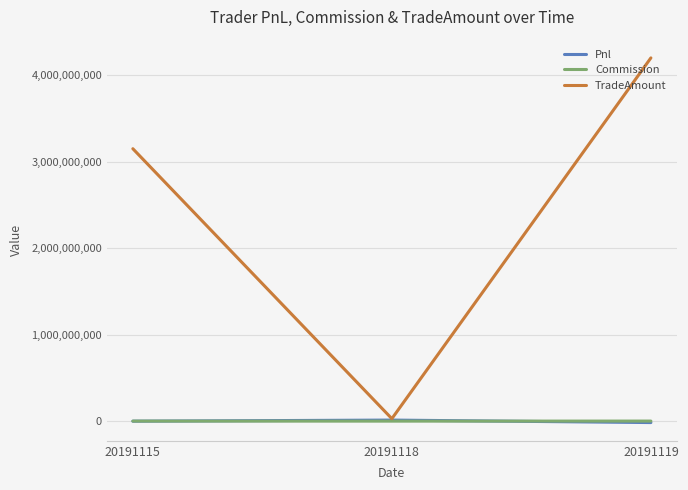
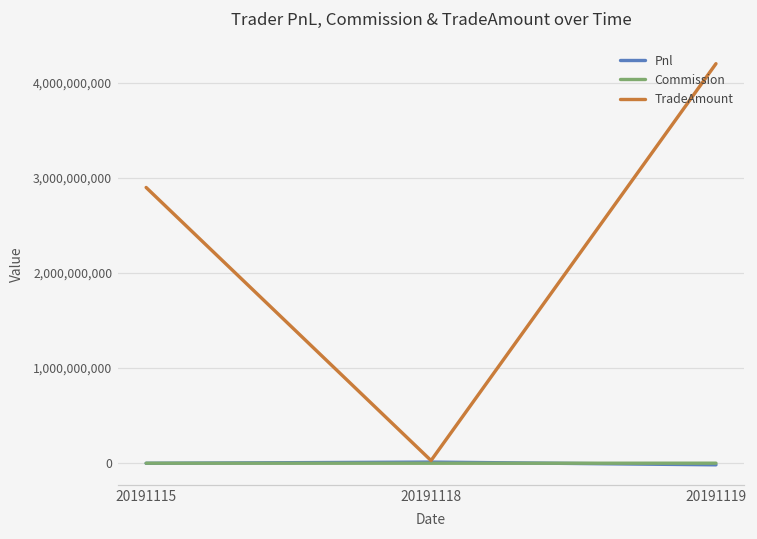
TradeAmount, 20191115: 3,200,000,000 -> 2,900,000,000
